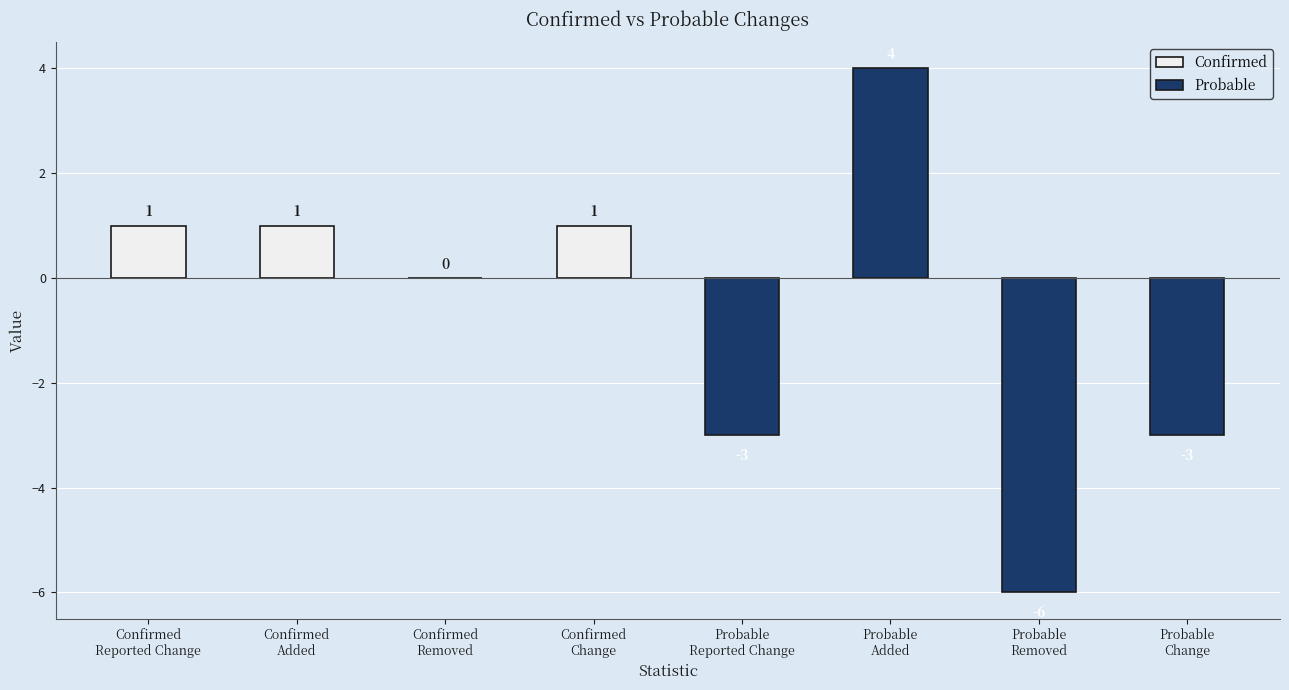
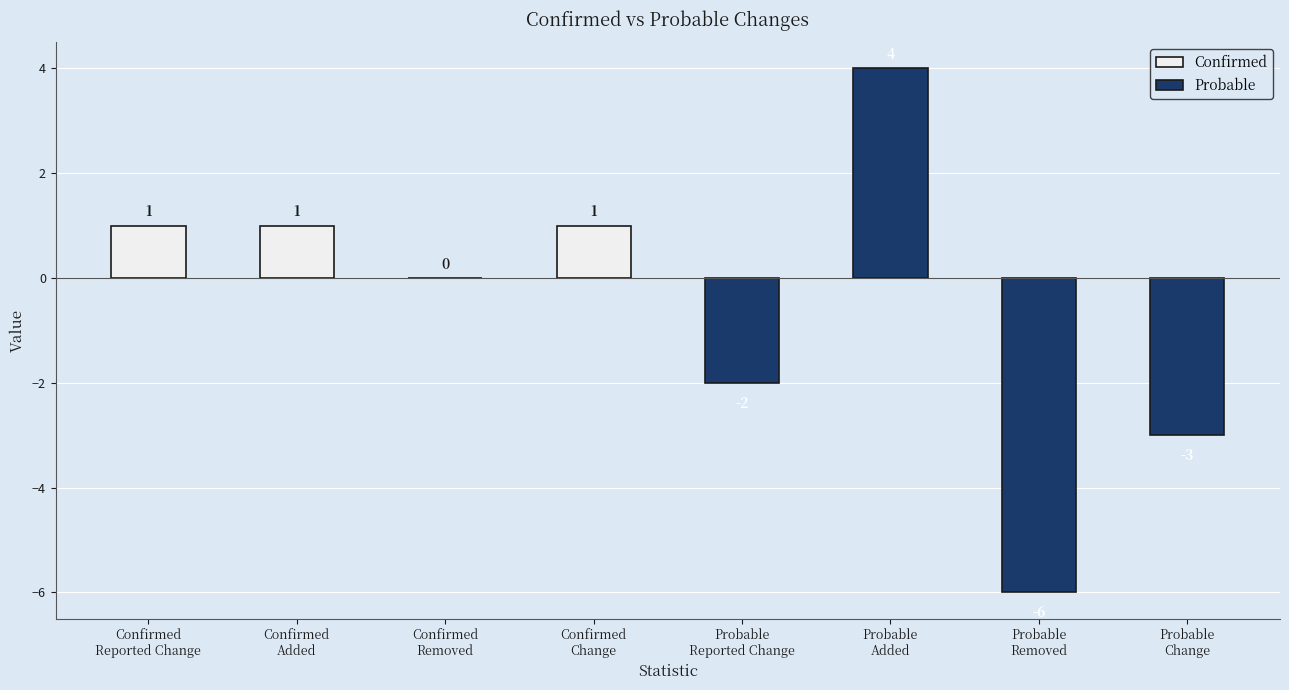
Probable, Probable Reported Change: -3 -> -2
